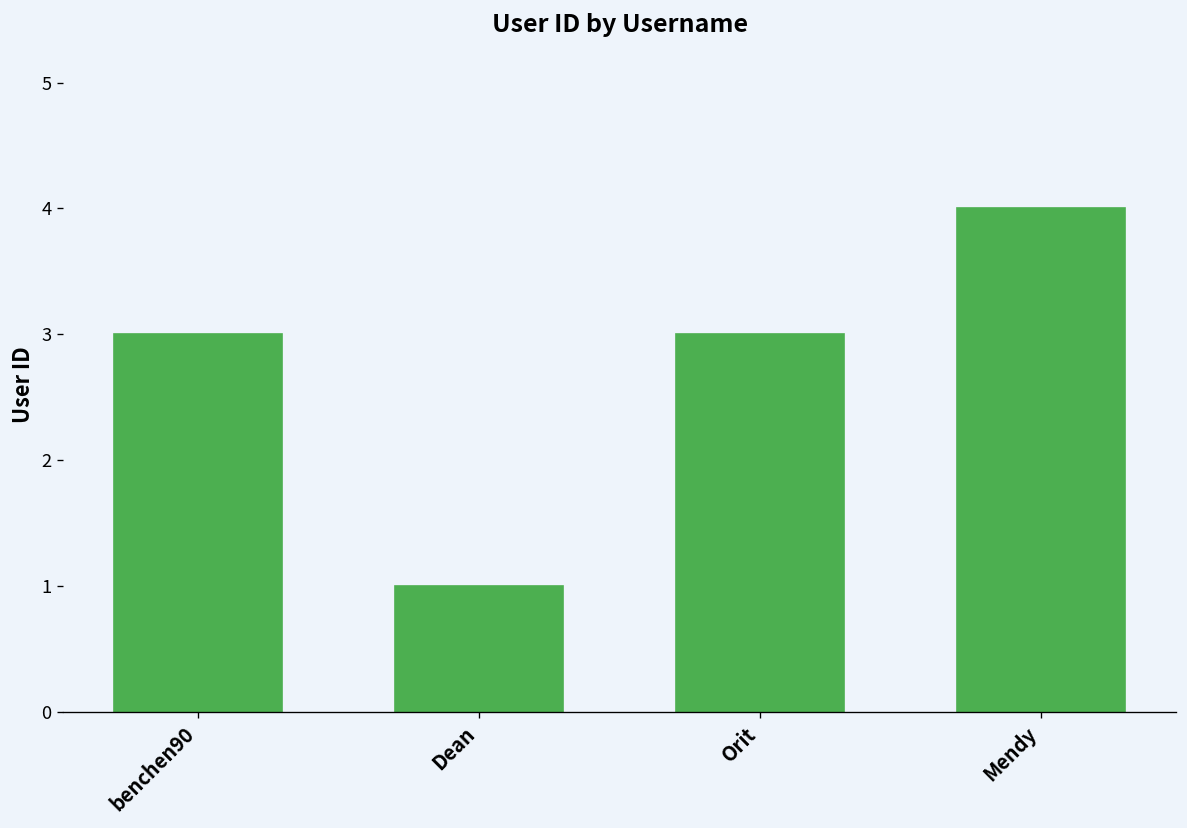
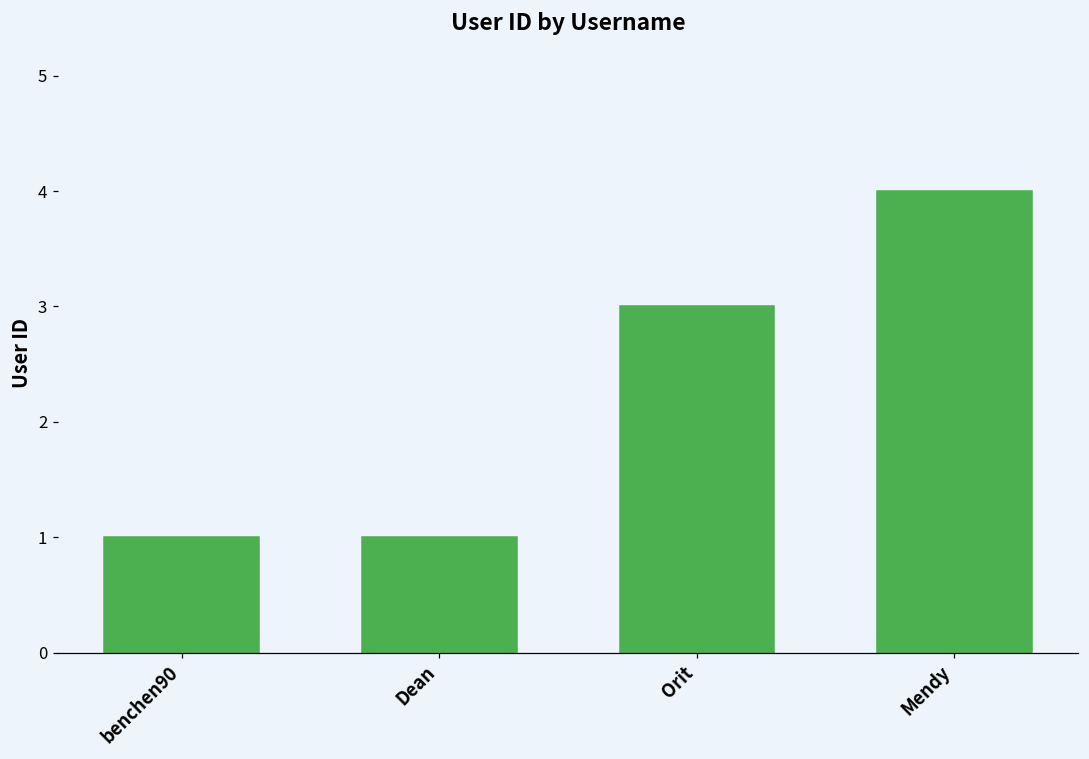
benchen90: 3 -> 1
